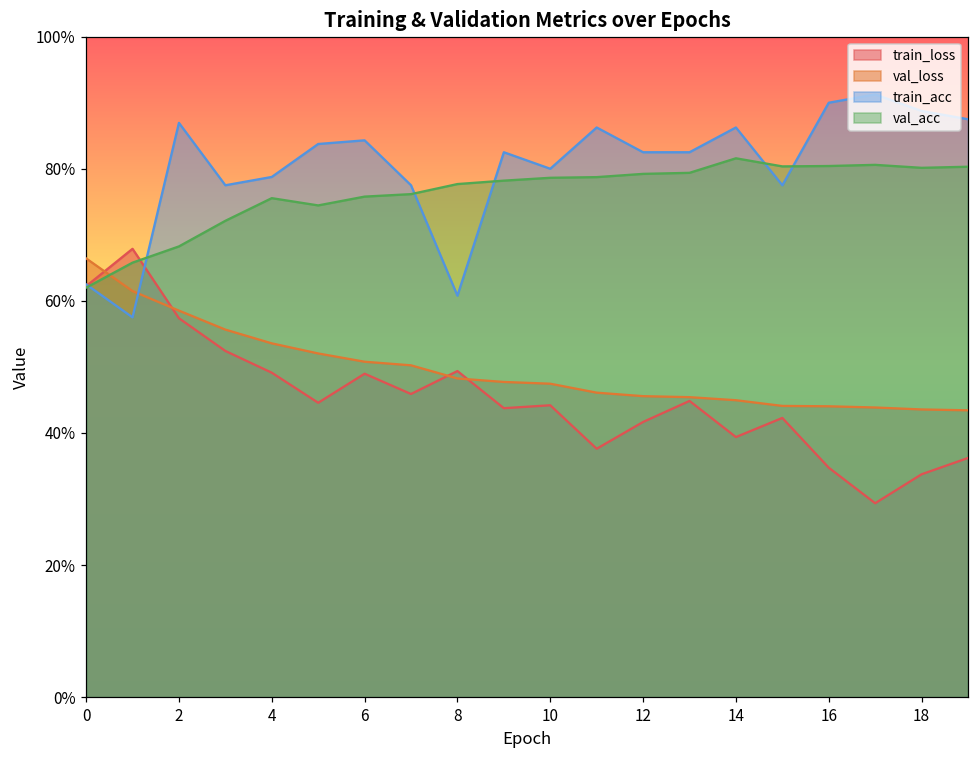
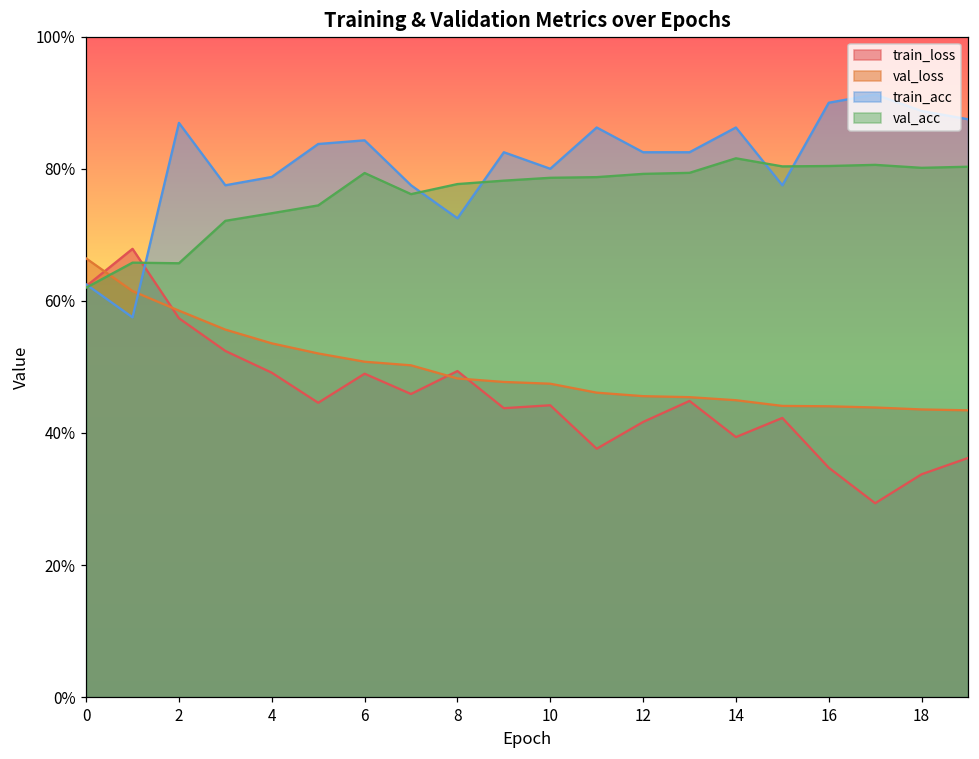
val_acc, 2: 68% -> 66%
val_acc, 4: 76% -> 73%
val_acc, 6: 76% -> 79%
train_acc, 8: 61% -> 73%
